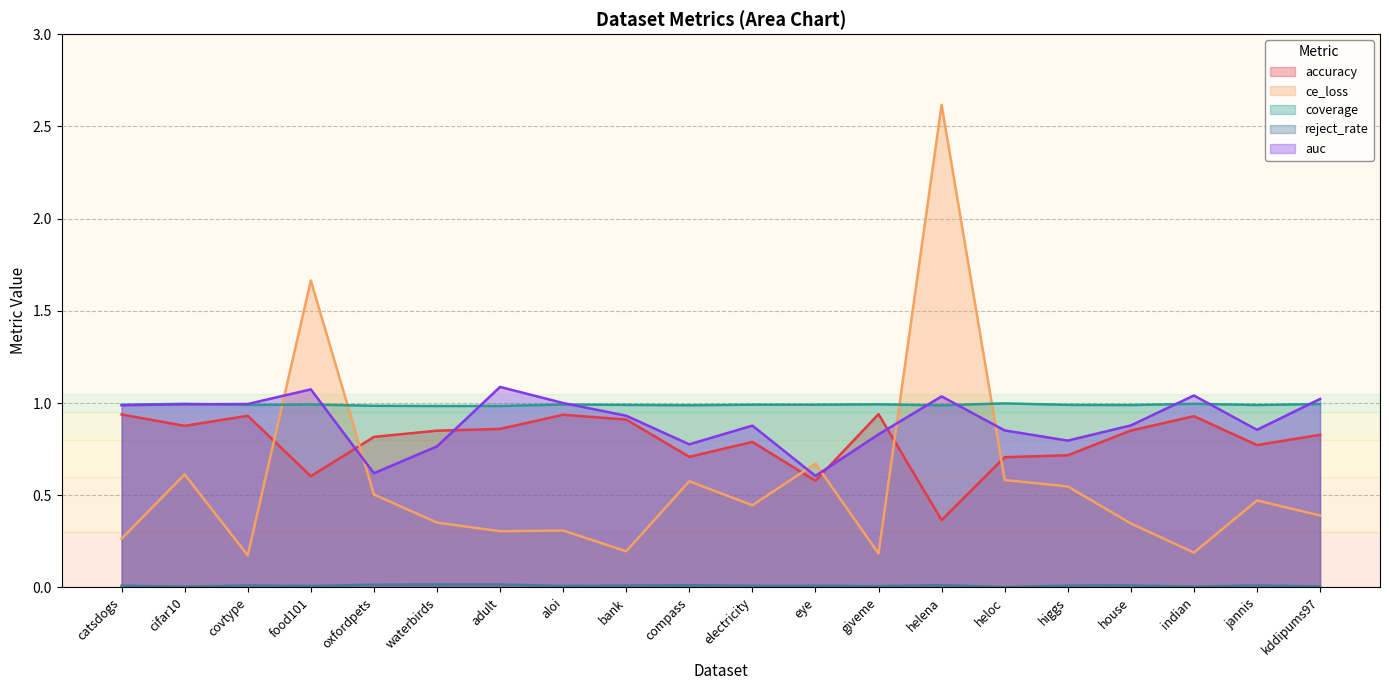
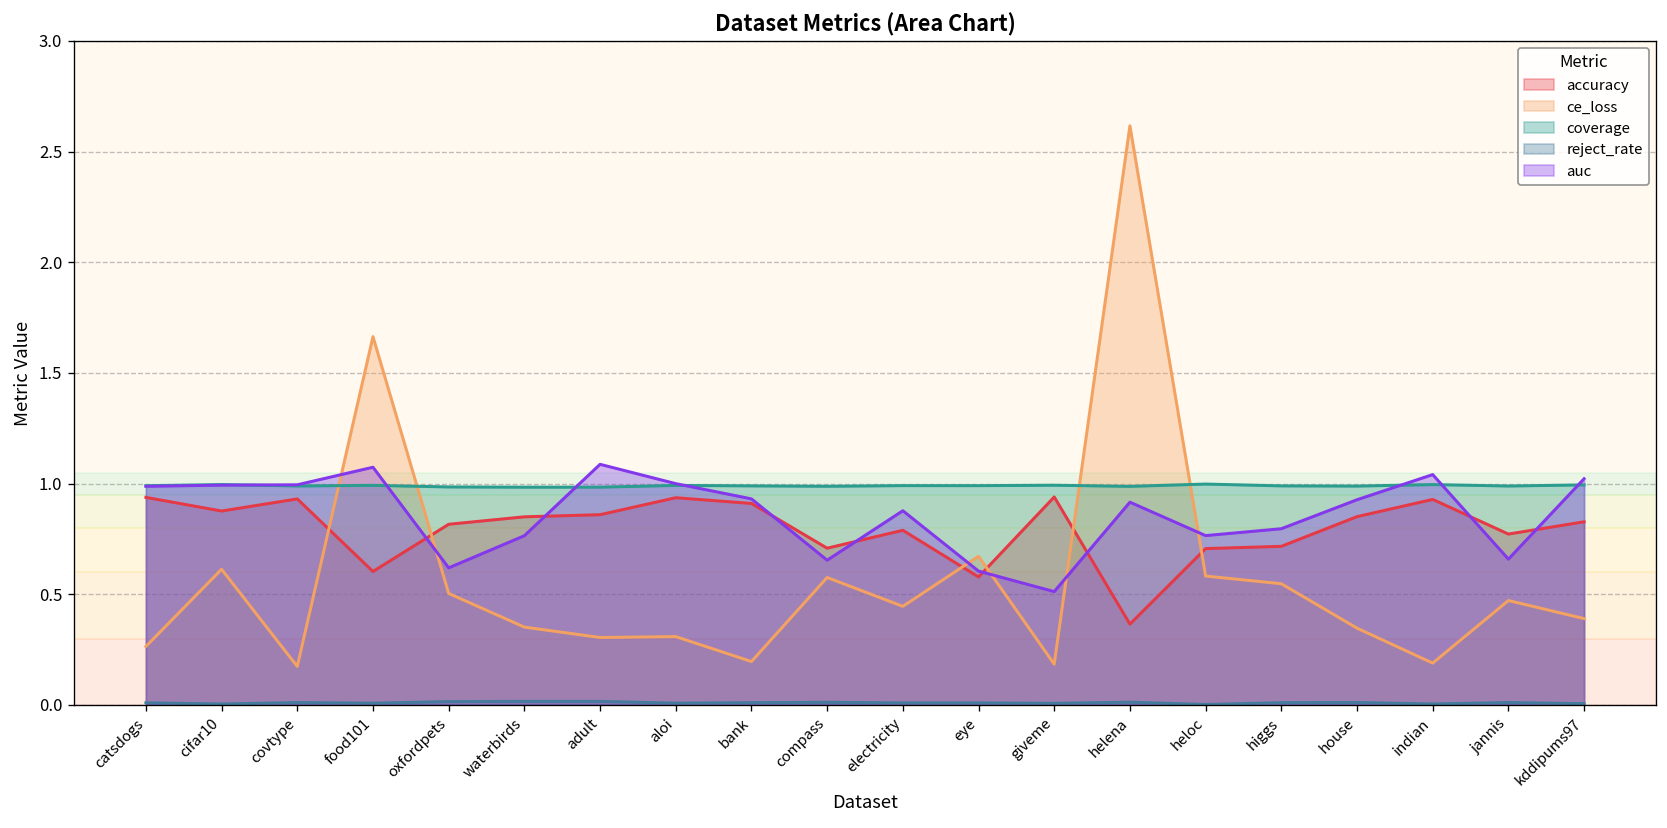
auc, compass: 0.78 -> 0.65
auc, giveme: 0.83 -> 0.51
auc, helena: 1.04 -> 0.92
auc, heloc: 0.85 -> 0.77
auc, house: 0.88 -> 0.93
auc, jannis: 0.85 -> 0.66
